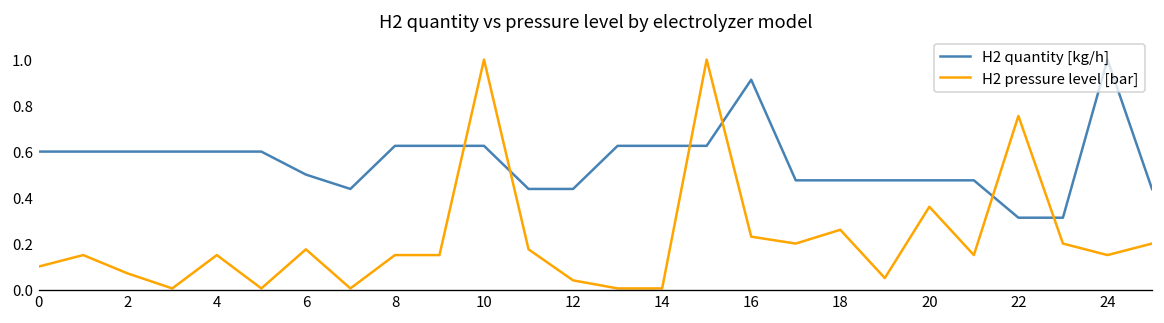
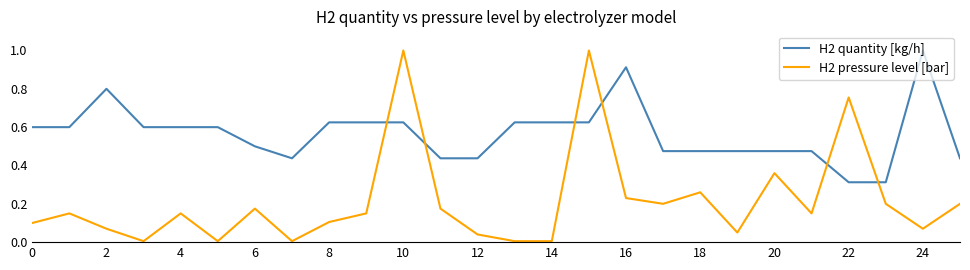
H2 quantity [kg/h], 2: 0.60 -> 0.80
H2 pressure level [bar], 8: 0.15 -> 0.11
H2 pressure level [bar], 24: 0.15 -> 0.07
